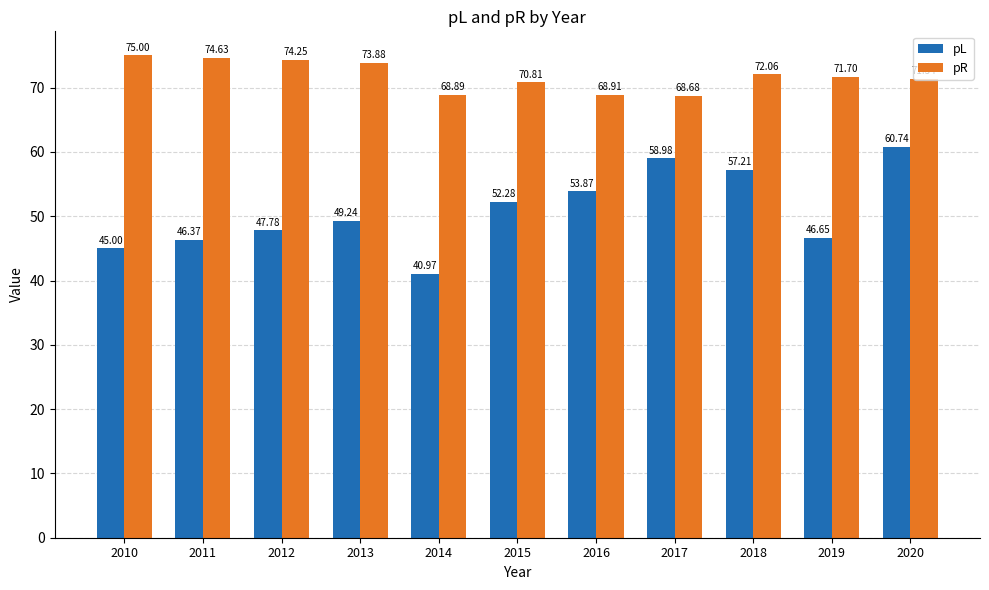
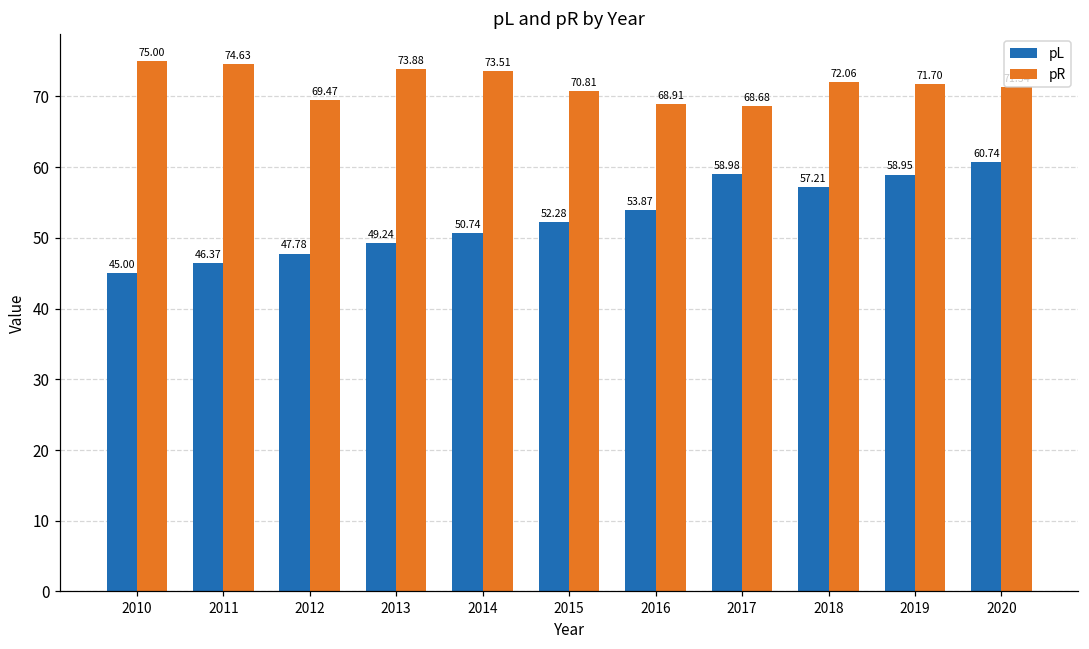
pR, 2012: 74.25 -> 69.47
pL, 2014: 40.97 -> 50.74
pR, 2014: 68.89 -> 73.51
pL, 2019: 46.65 -> 58.95
